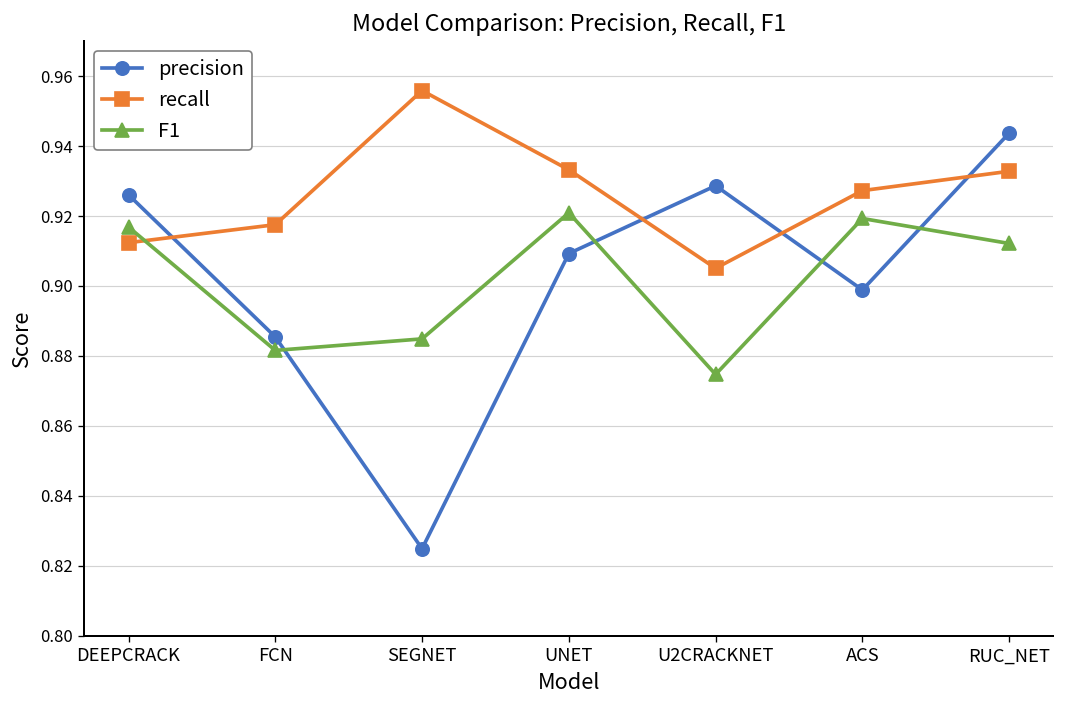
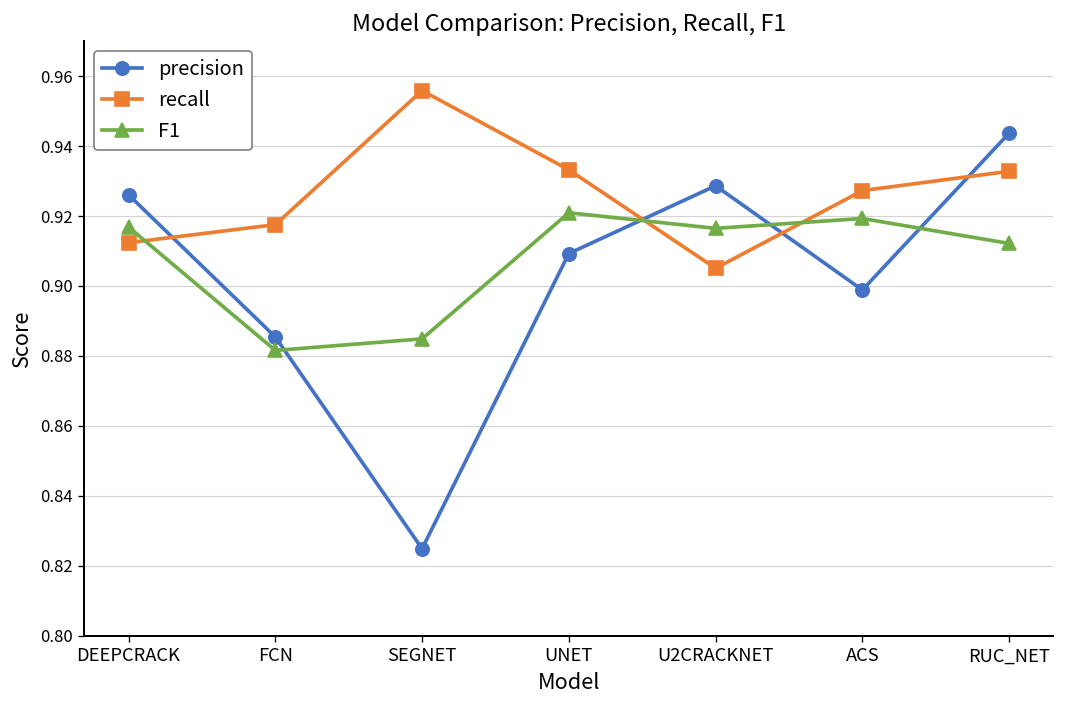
F1, U2CRACKNET: 0.875 -> 0.916
